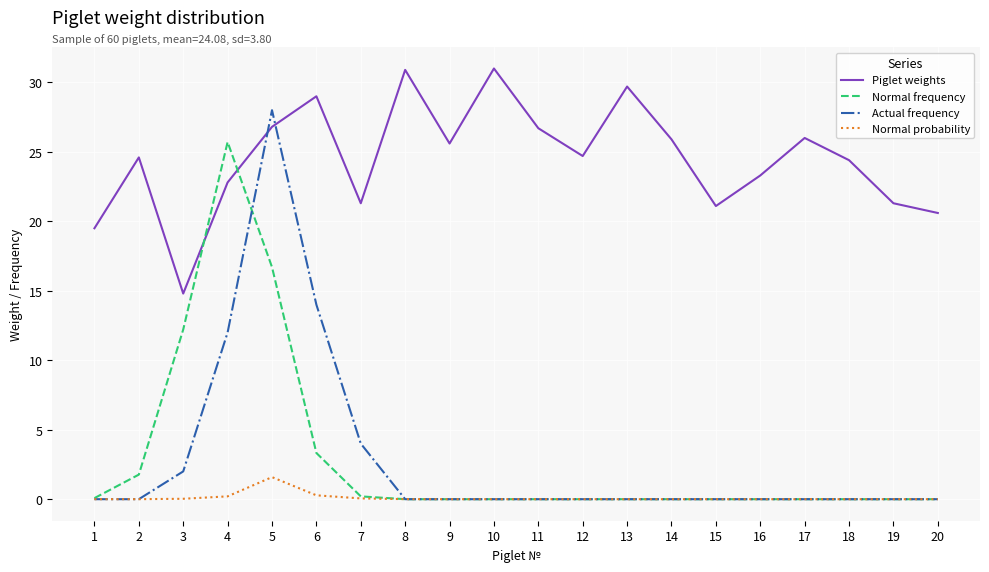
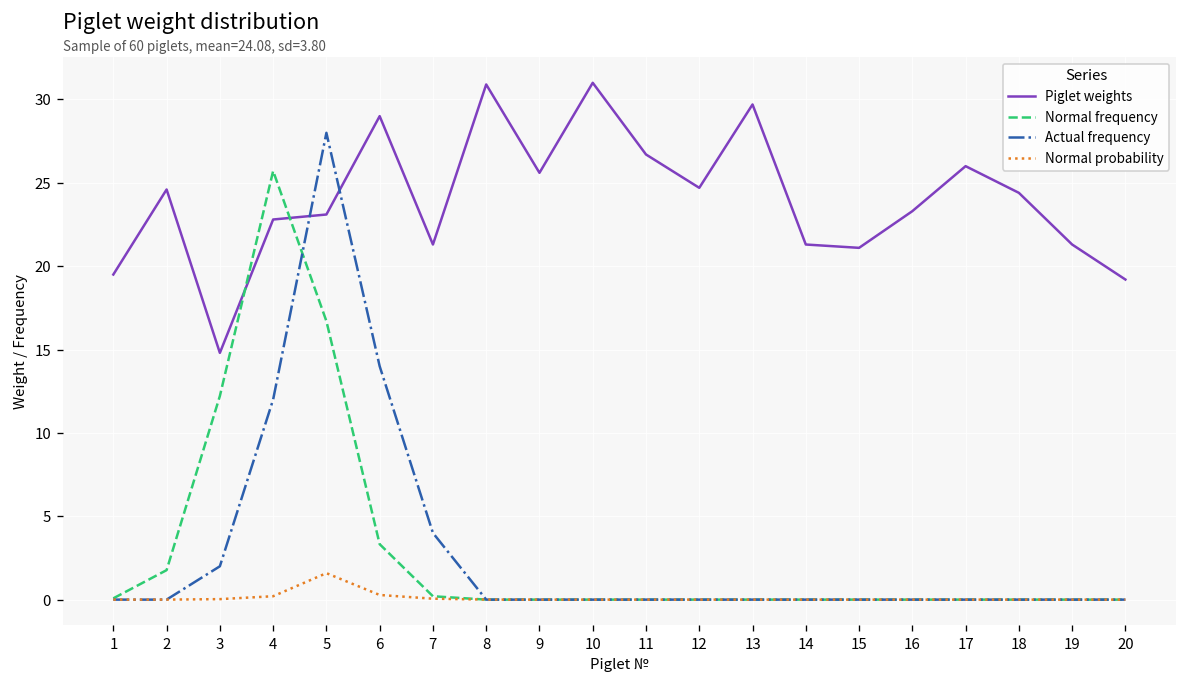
Piglet weights, 5: 26.8 -> 23.1
Piglet weights, 14: 25.9 -> 21.3
Piglet weights, 20: 20.6 -> 19.2
